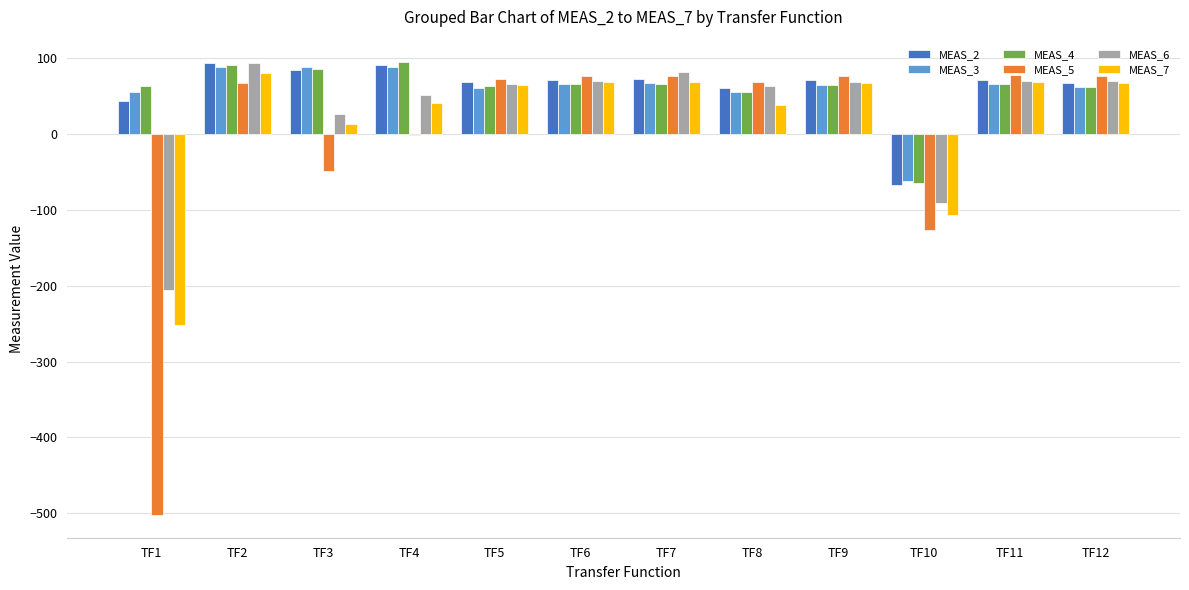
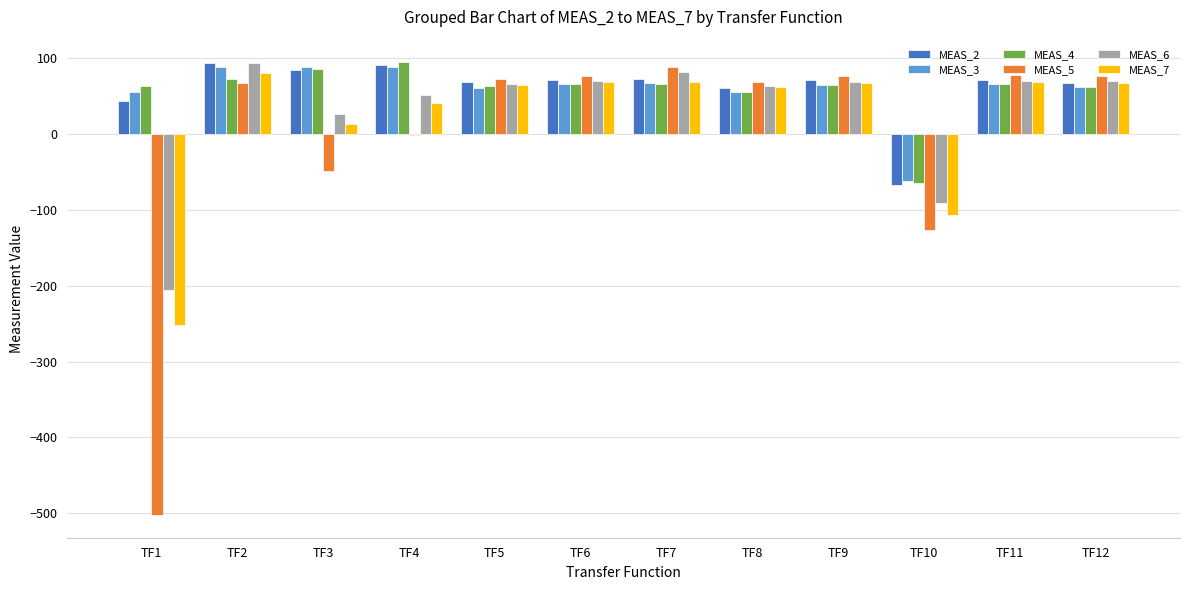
MEAS_4, TF2: 90 -> 70
MEAS_5, TF7: 80 -> 90
MEAS_7, TF8: 40 -> 60
